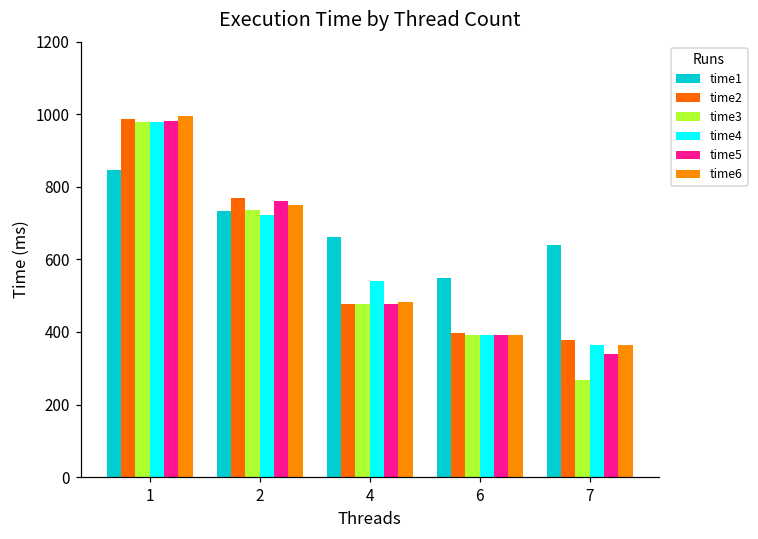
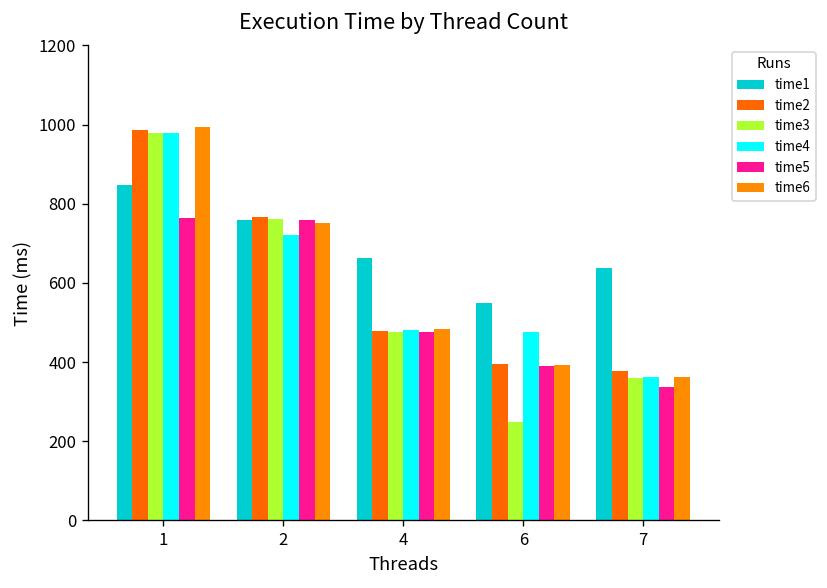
time5, 1: 980 -> 760
time1, 2: 730 -> 760
time3, 2: 740 -> 760
time4, 4: 540 -> 480
time3, 6: 390 -> 250
time4, 6: 390 -> 480
time3, 7: 270 -> 360
